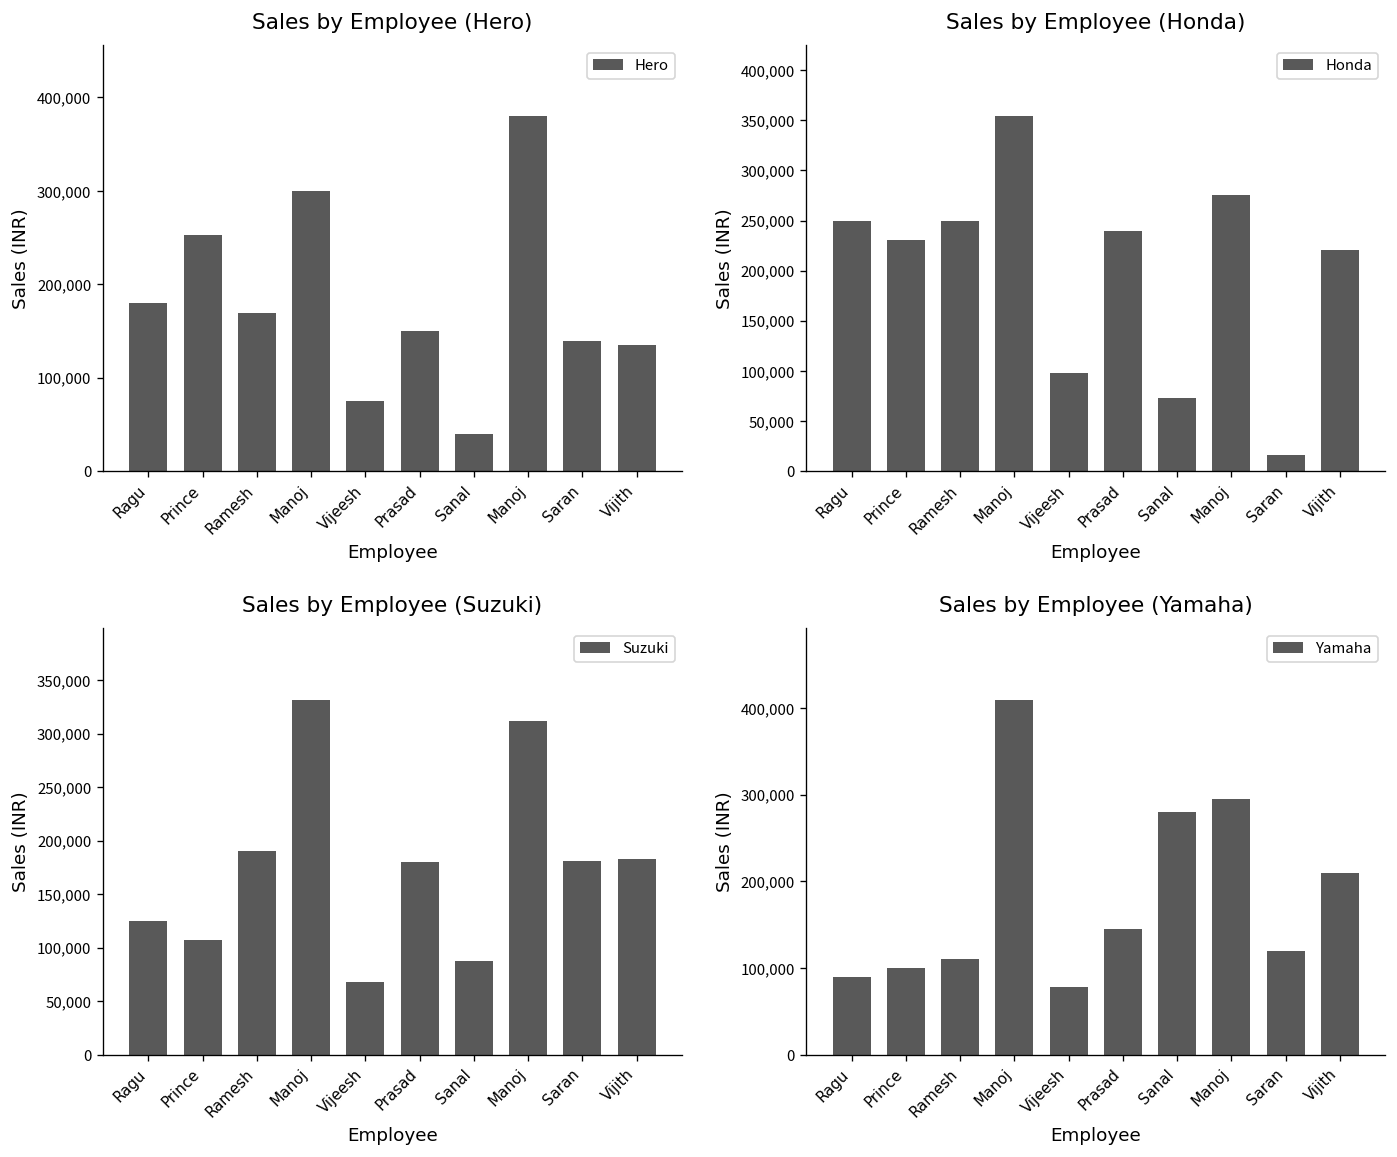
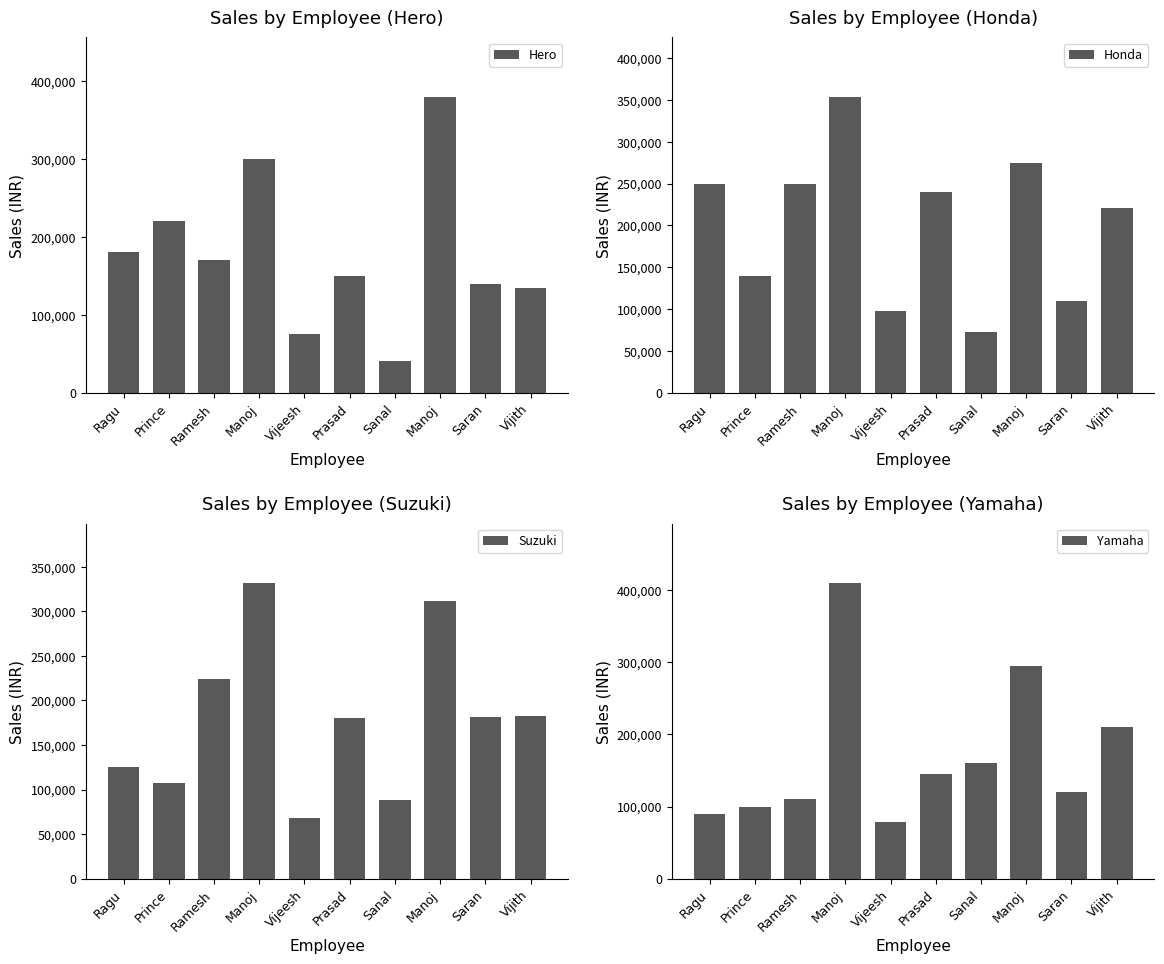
Sales by Employee (Hero), Prince: 250,000 -> 220,000
Sales by Employee (Honda), Prince: 230,000 -> 140,000
Sales by Employee (Honda), Saran: 20,000 -> 110,000
Sales by Employee (Suzuki), Ramesh: 190,000 -> 220,000
Sales by Employee (Yamaha), Sanal: 280,000 -> 160,000
